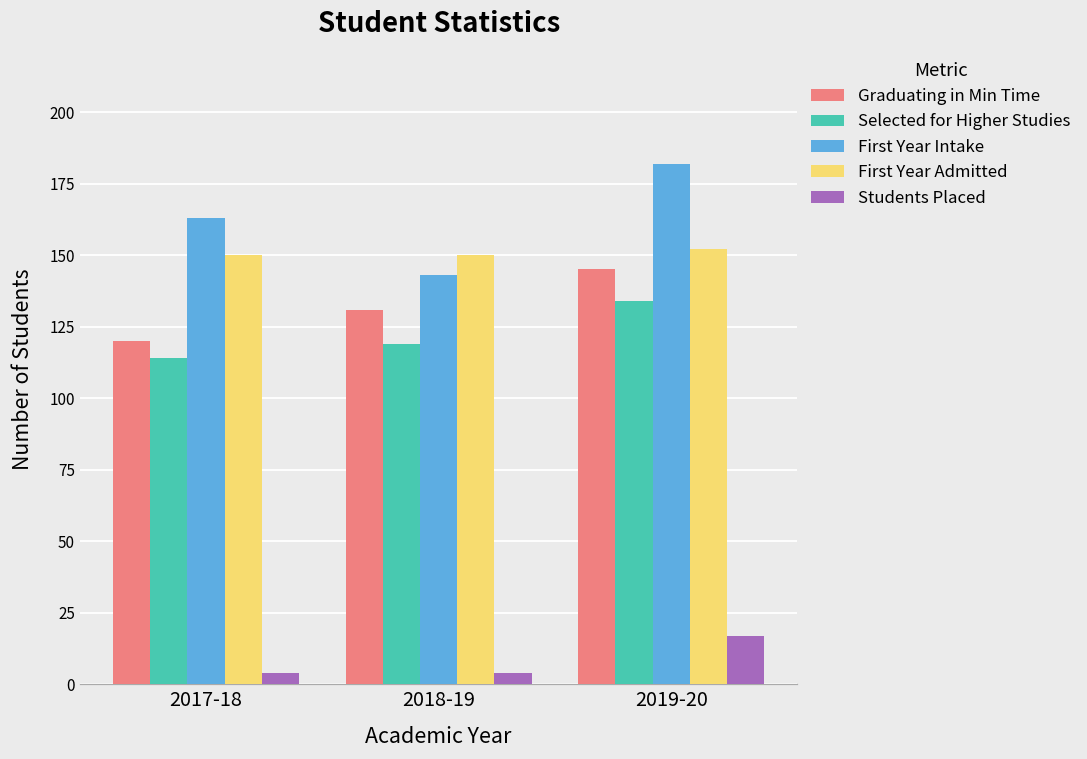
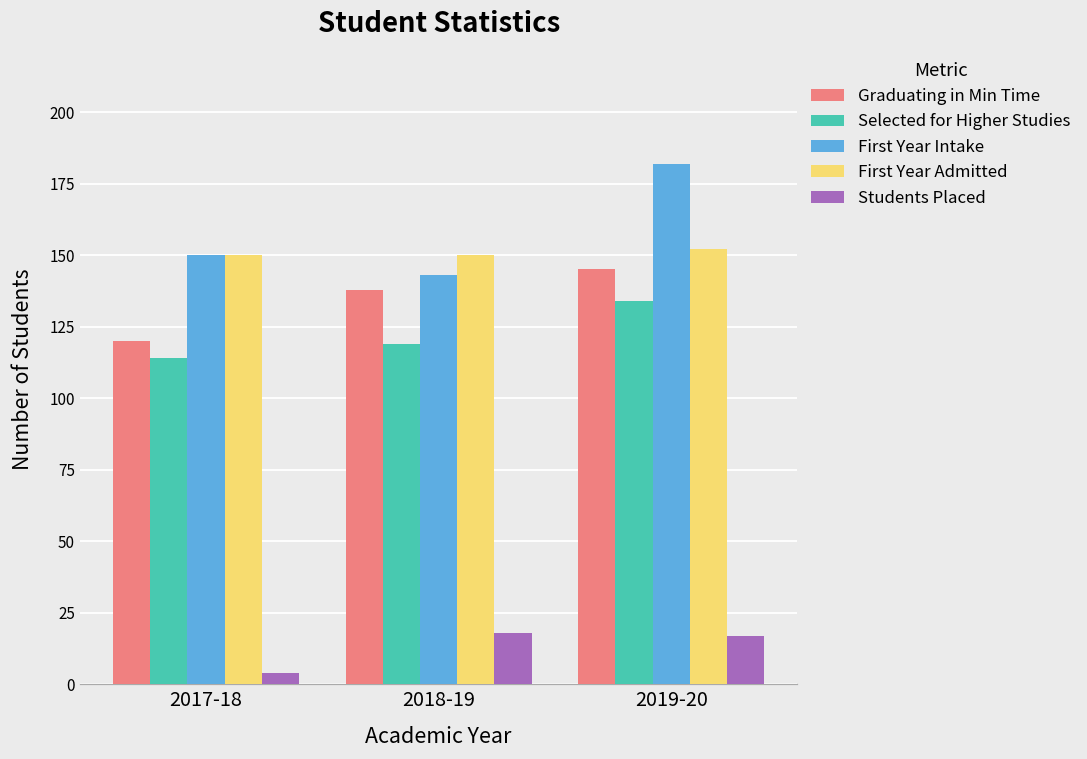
First Year Intake, 2017-18: 163 -> 150
Graduating in Min Time, 2018-19: 131 -> 138
Students Placed, 2018-19: 4 -> 18
